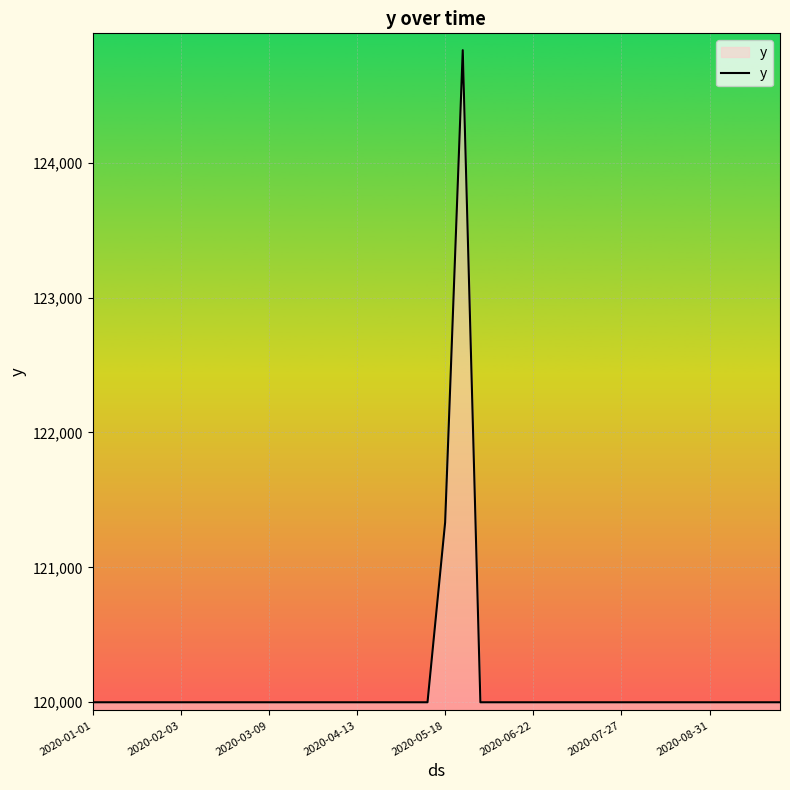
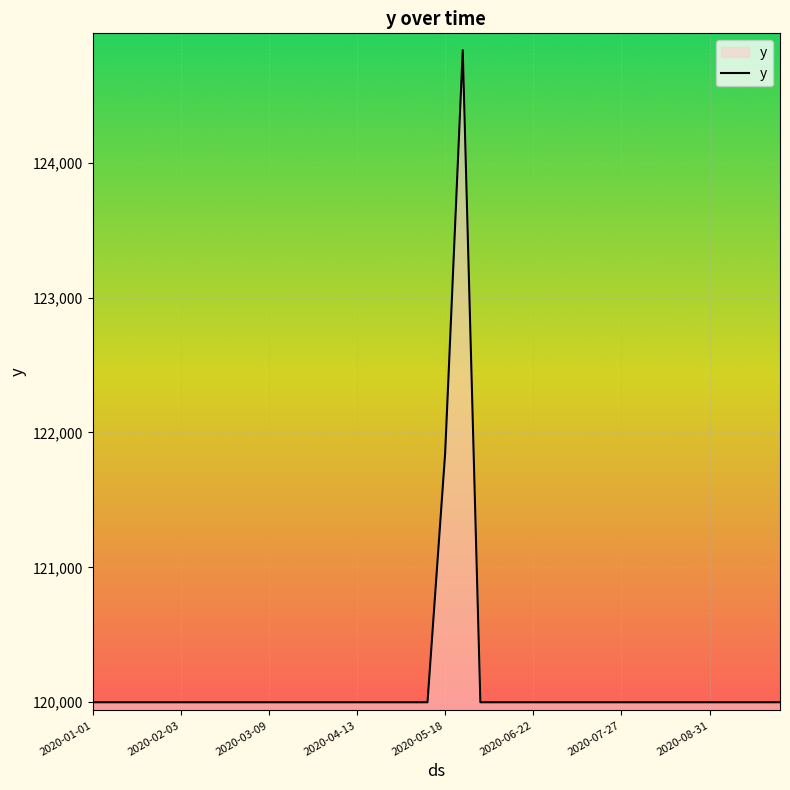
2020-05-18: 121,330 -> 121,840
